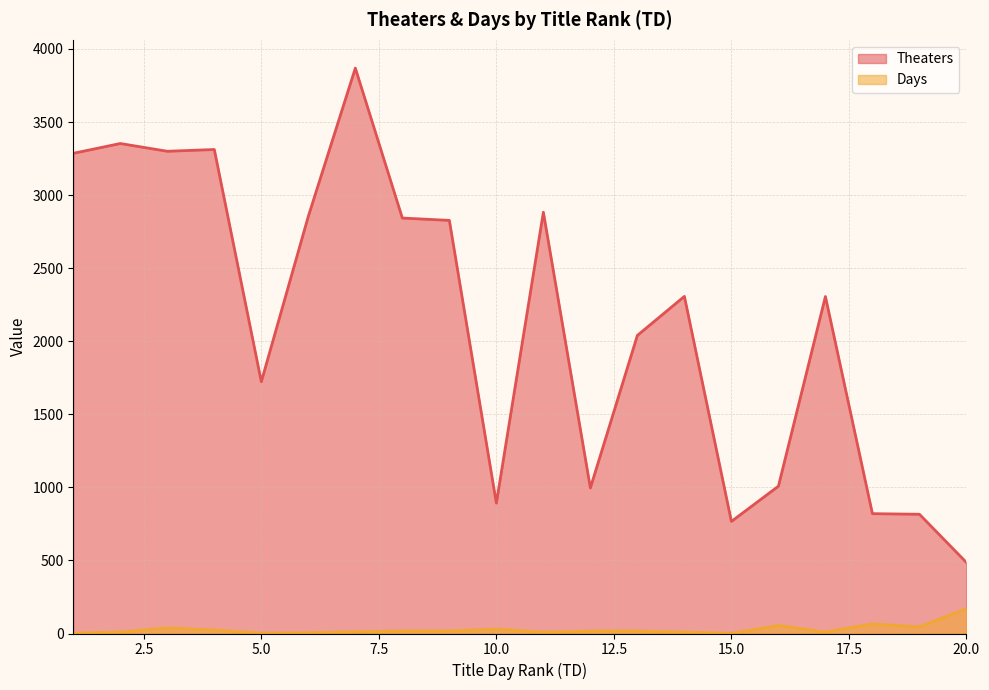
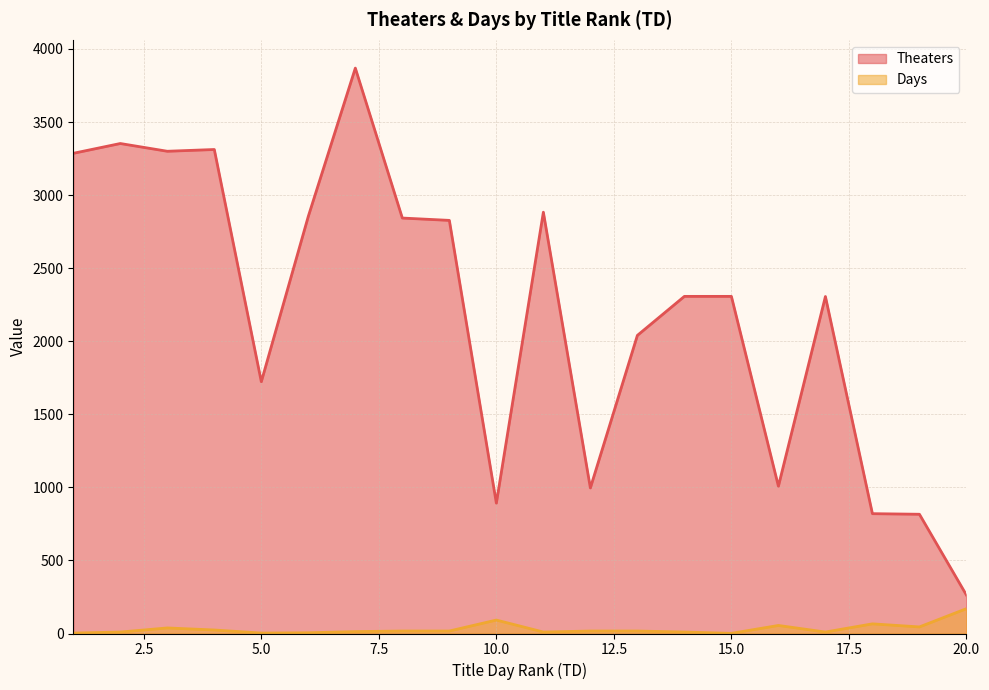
Days, 10.0: 30 -> 90
Theaters, 15.0: 770 -> 2310
Theaters, 20.0: 490 -> 260
